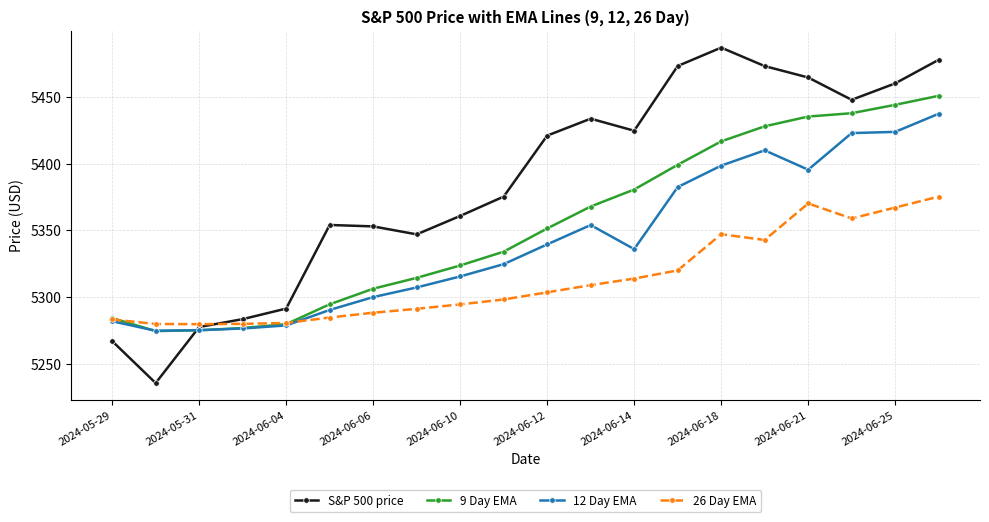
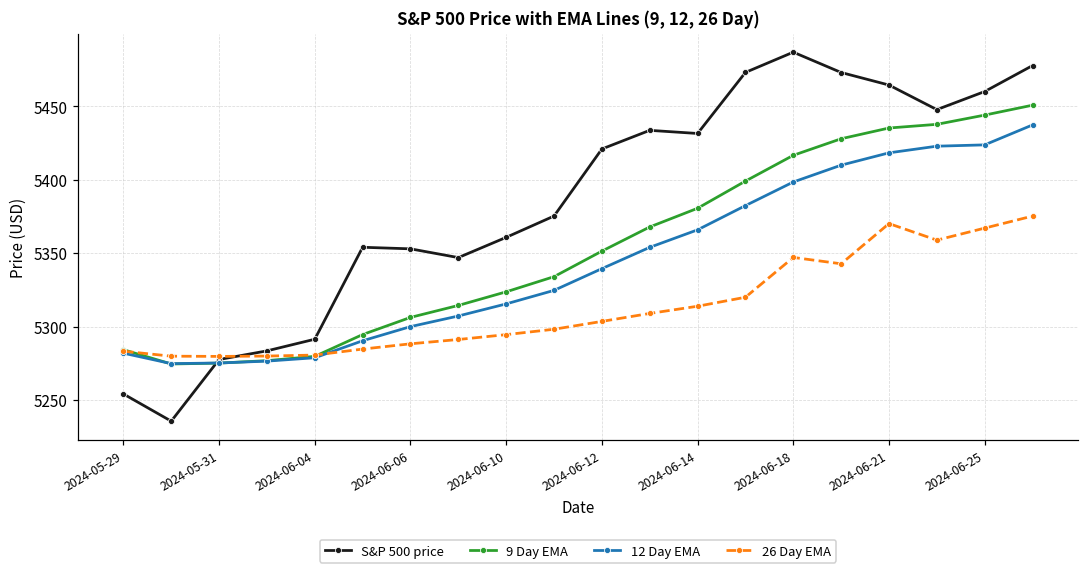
S&P 500 price, 2024-05-29: 5267 -> 5254
S&P 500 price, 2024-06-14: 5425 -> 5432
12 Day EMA, 2024-06-14: 5336 -> 5366
12 Day EMA, 2024-06-21: 5395 -> 5418
